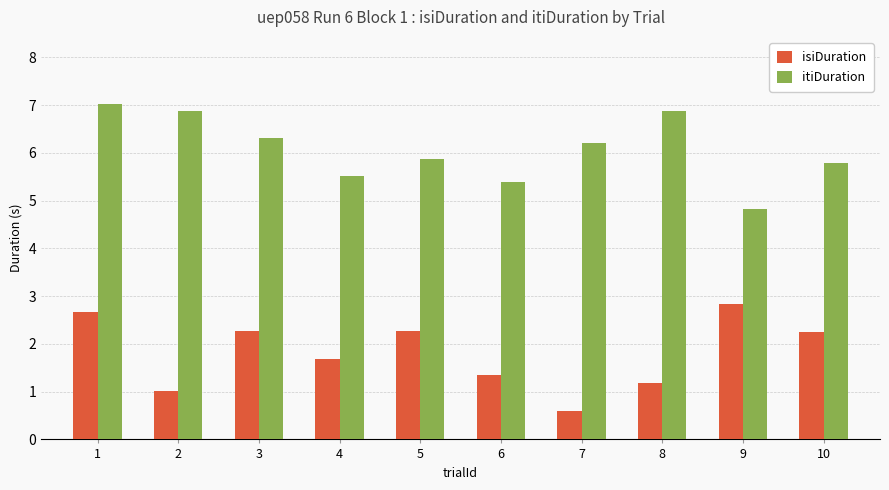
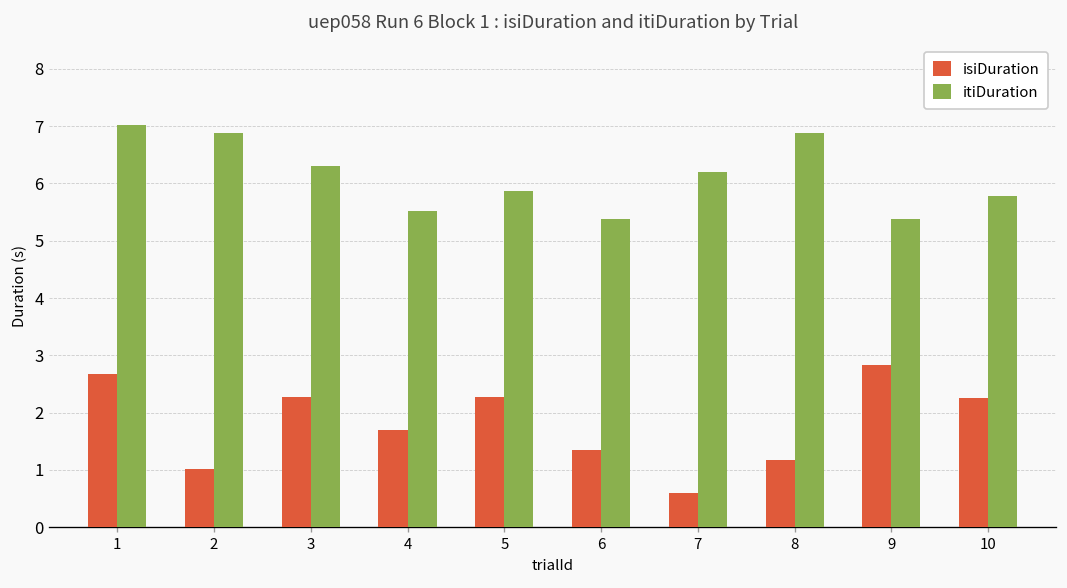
itiDuration, 9: 4.8 -> 5.4
